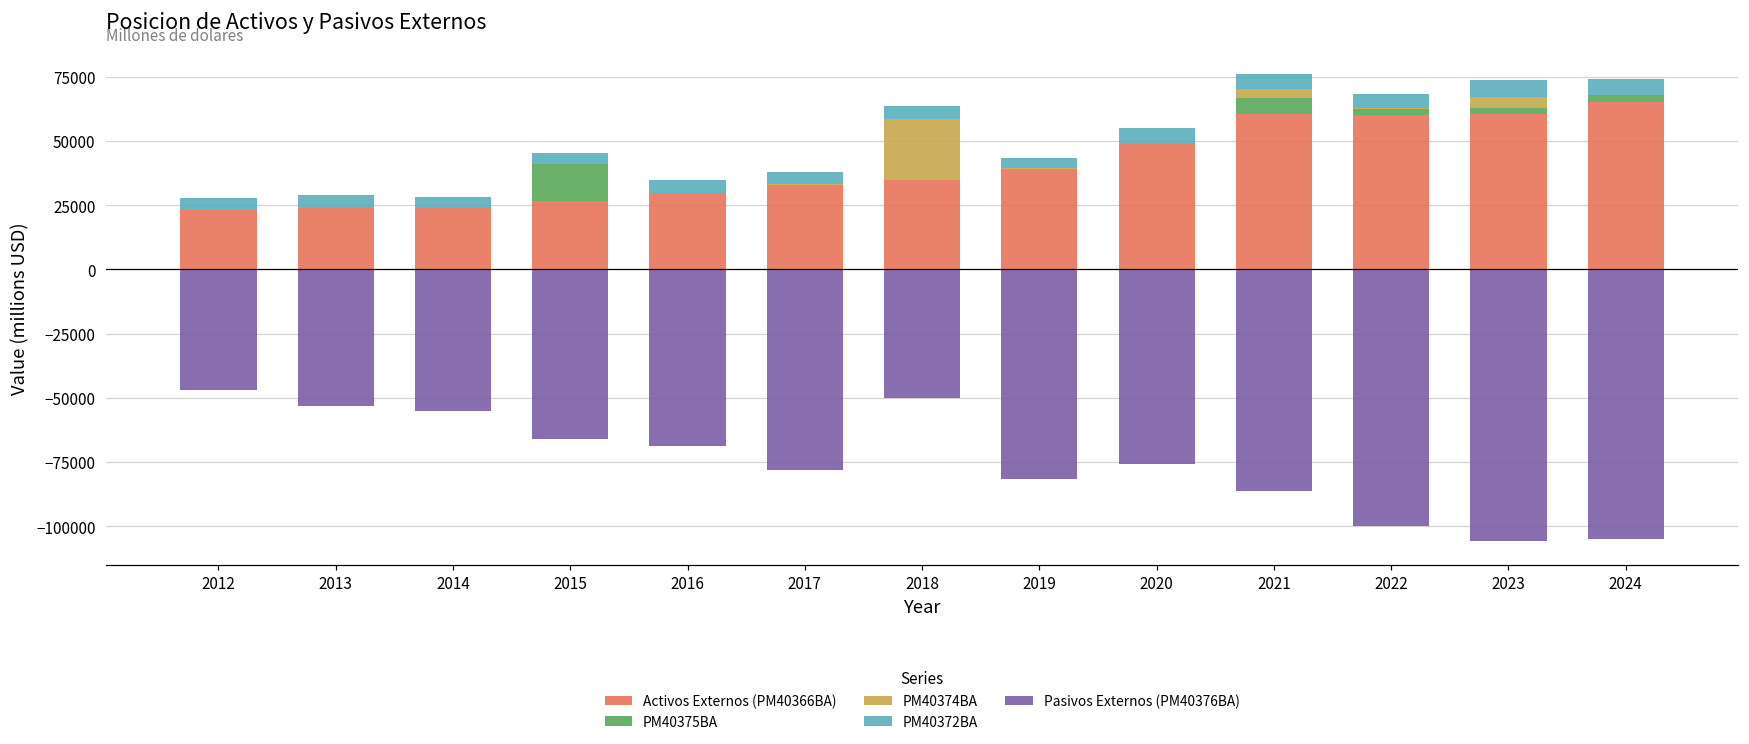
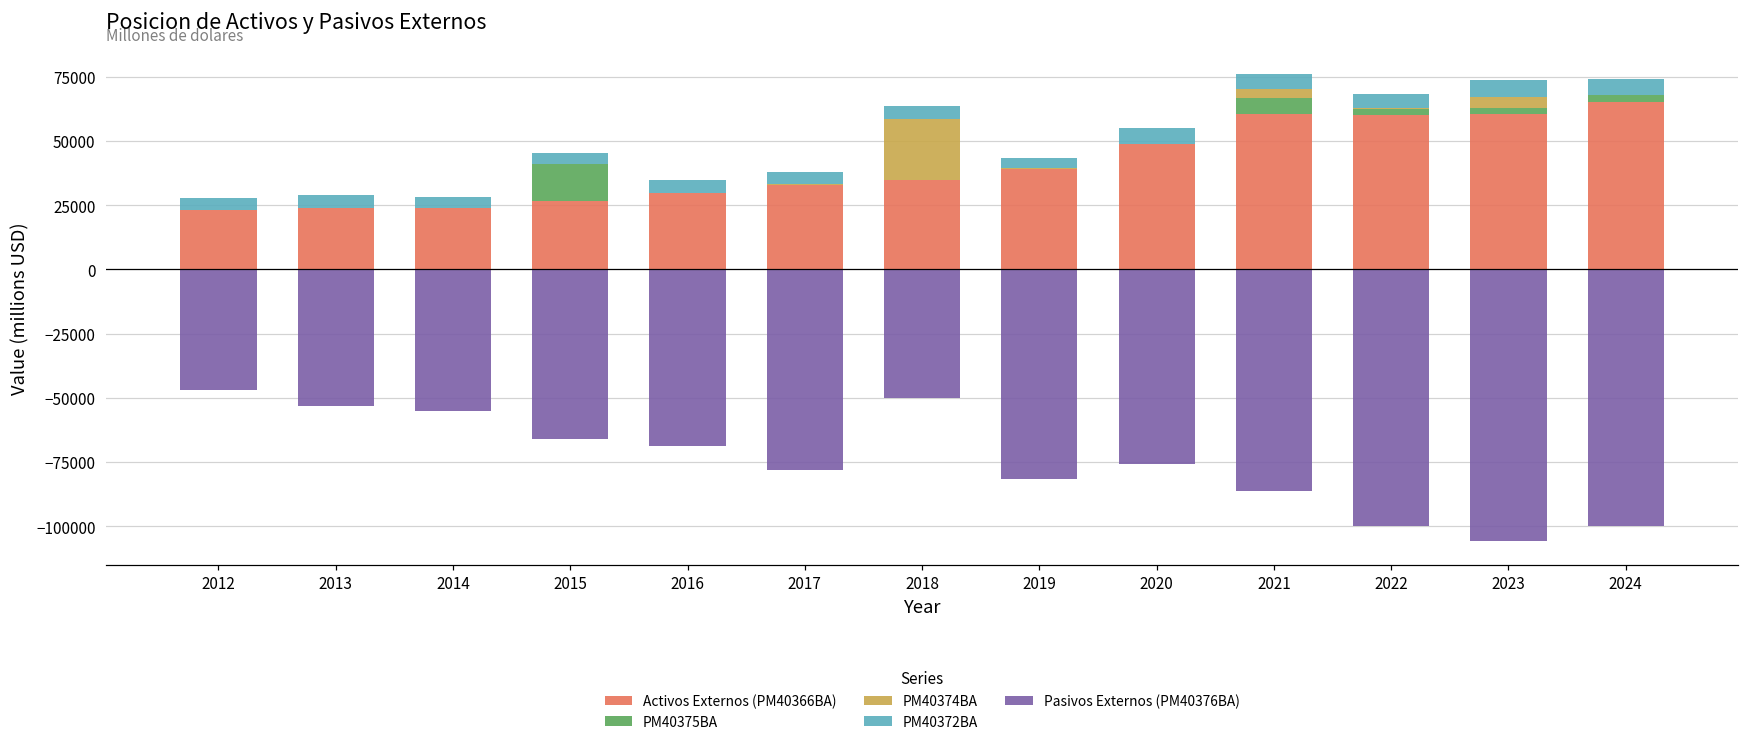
Pasivos Externos (PM40376BA), 2024: -105000 -> -100000
